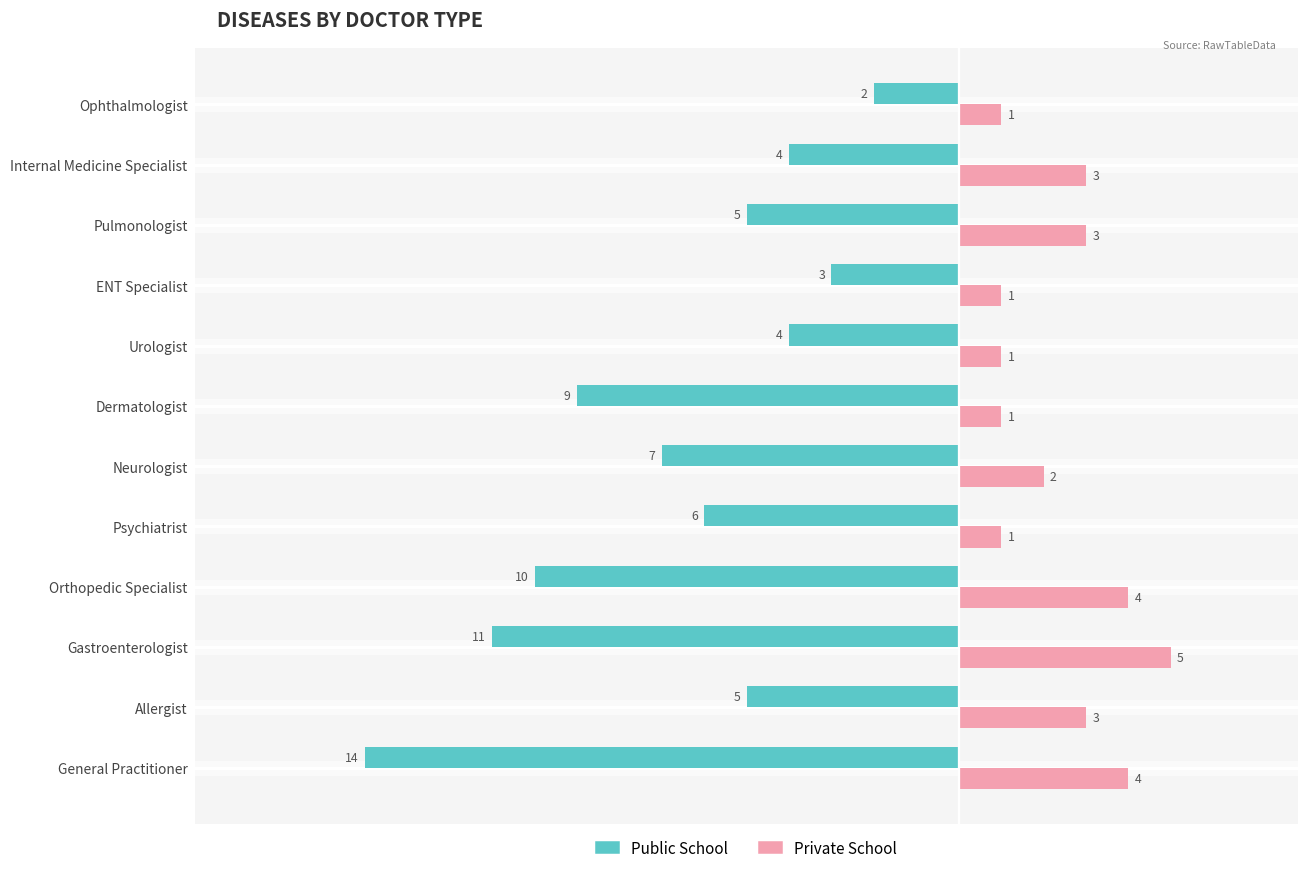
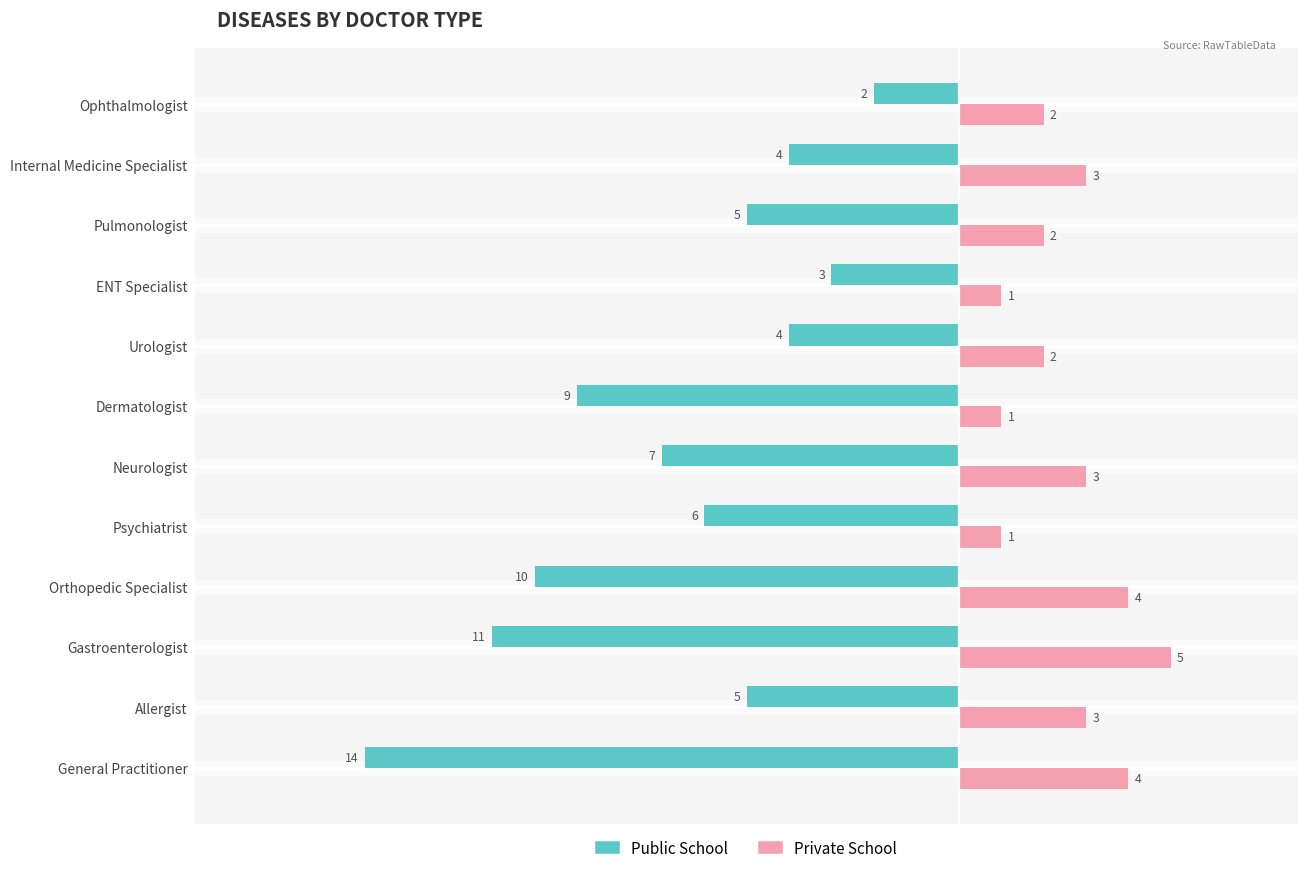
Private School, Ophthalmologist: 1 -> 2
Private School, Pulmonologist: 3 -> 2
Private School, Urologist: 1 -> 2
Private School, Neurologist: 2 -> 3
